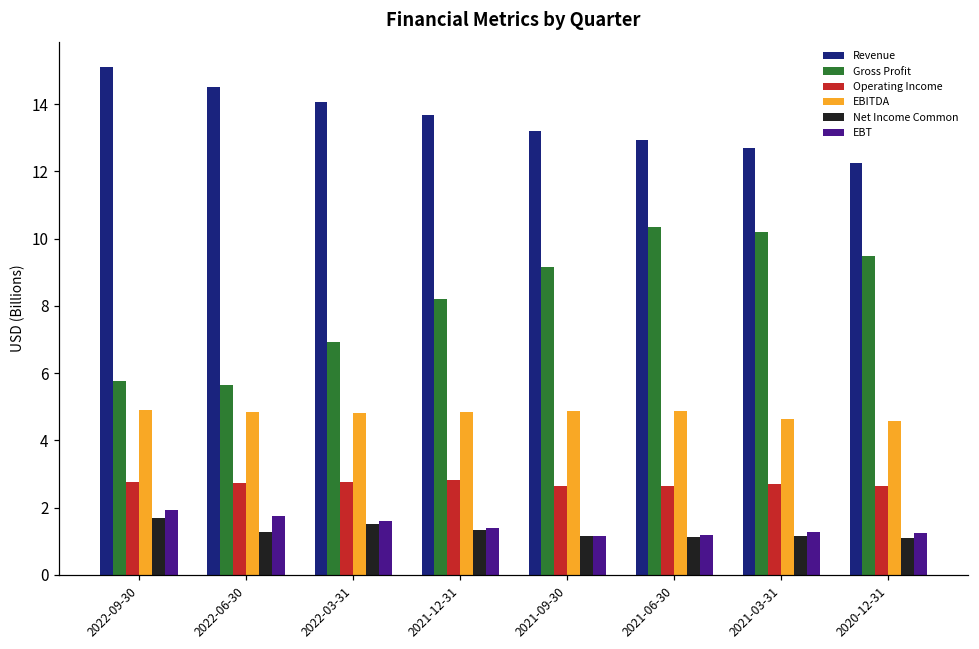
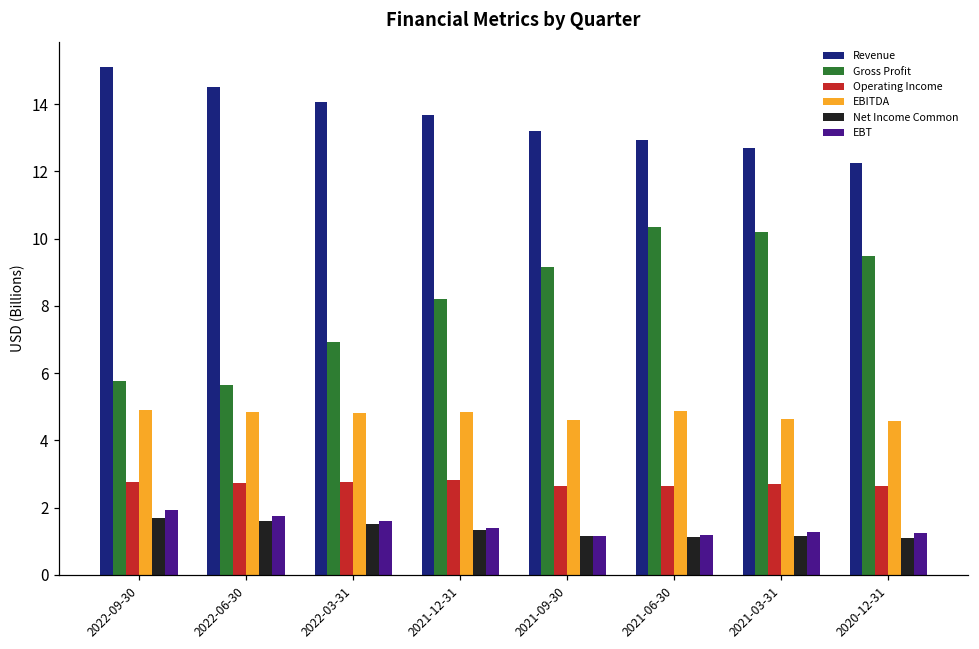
Net Income Common, 2022-06-30: 1.3 -> 1.6
EBITDA, 2021-09-30: 4.9 -> 4.6
